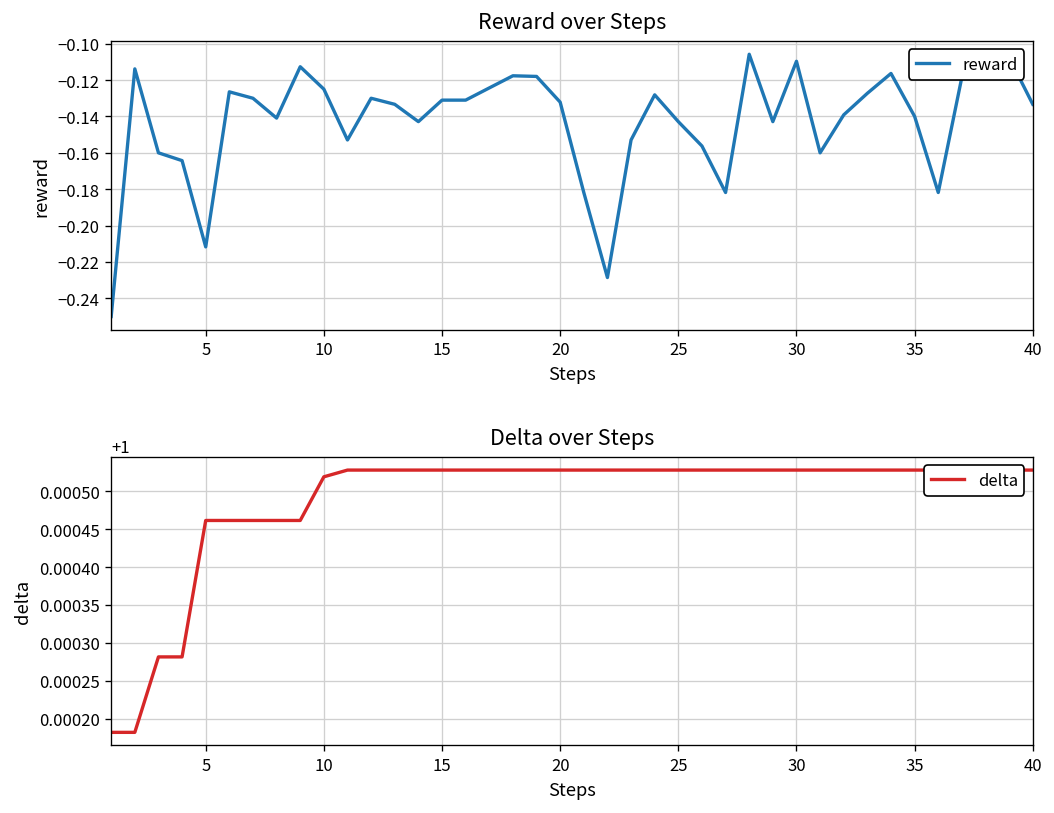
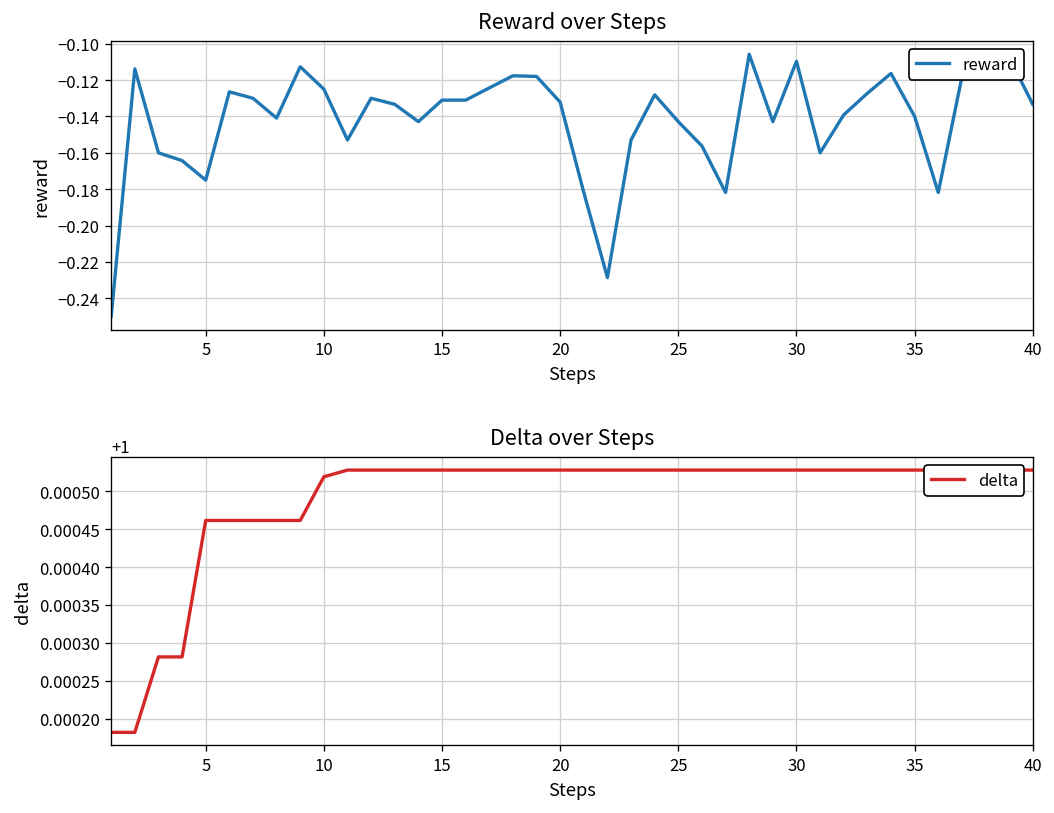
Reward over Steps, 5: -0.212 -> -0.175
